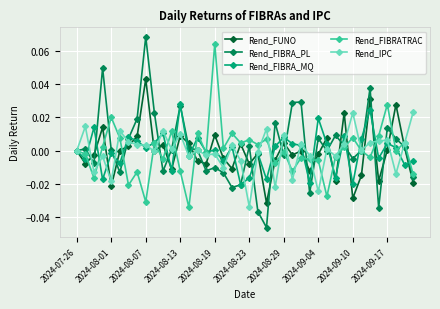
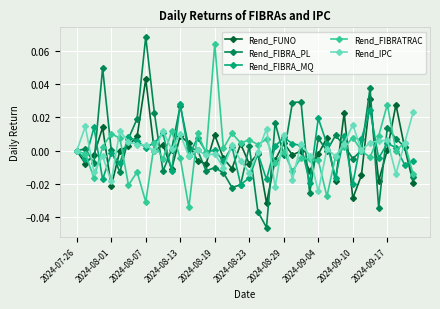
Rend_FIBRATRAC, 2024-08-01: 0.020 -> 0.010
Rend_FIBRATRAC, 2024-08-13: -0.012 -> -0.004
Rend_IPC, 2024-08-23: -0.034 -> -0.013
Rend_IPC, 2024-09-10: 0.023 -> 0.016
